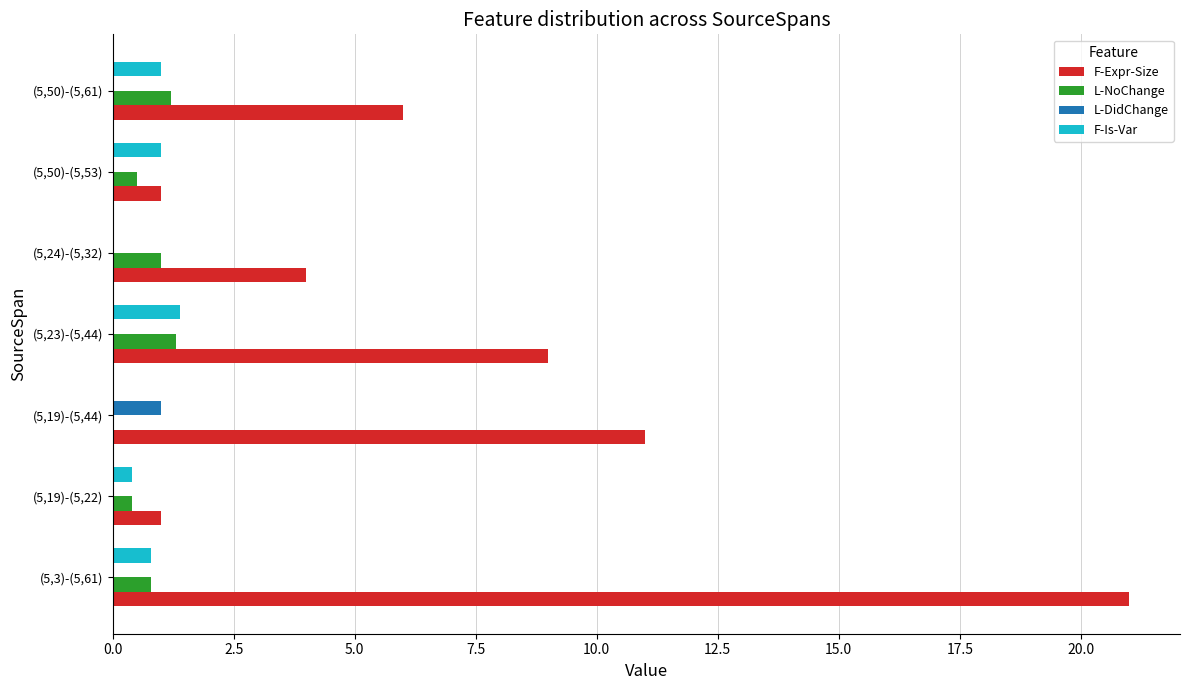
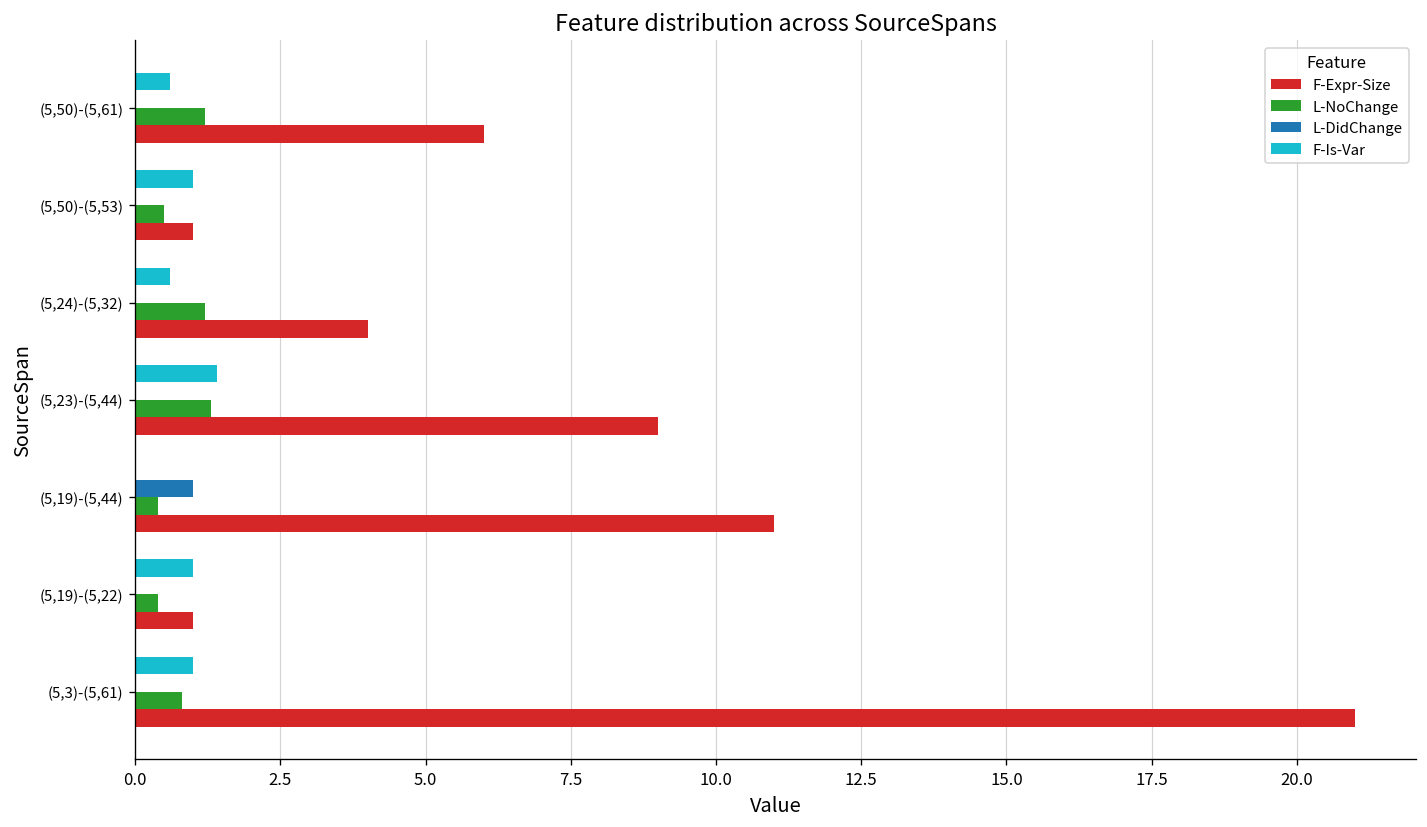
F-Is-Var, (5,50)-(5,61): 1.0 -> 0.6
F-Is-Var, (5,24)-(5,32): 0.0 -> 0.6
L-NoChange, (5,24)-(5,32): 1.0 -> 1.2
L-NoChange, (5,19)-(5,44): 0.0 -> 0.4
F-Is-Var, (5,19)-(5,22): 0.4 -> 1.0
F-Is-Var, (5,3)-(5,61): 0.8 -> 1.0
